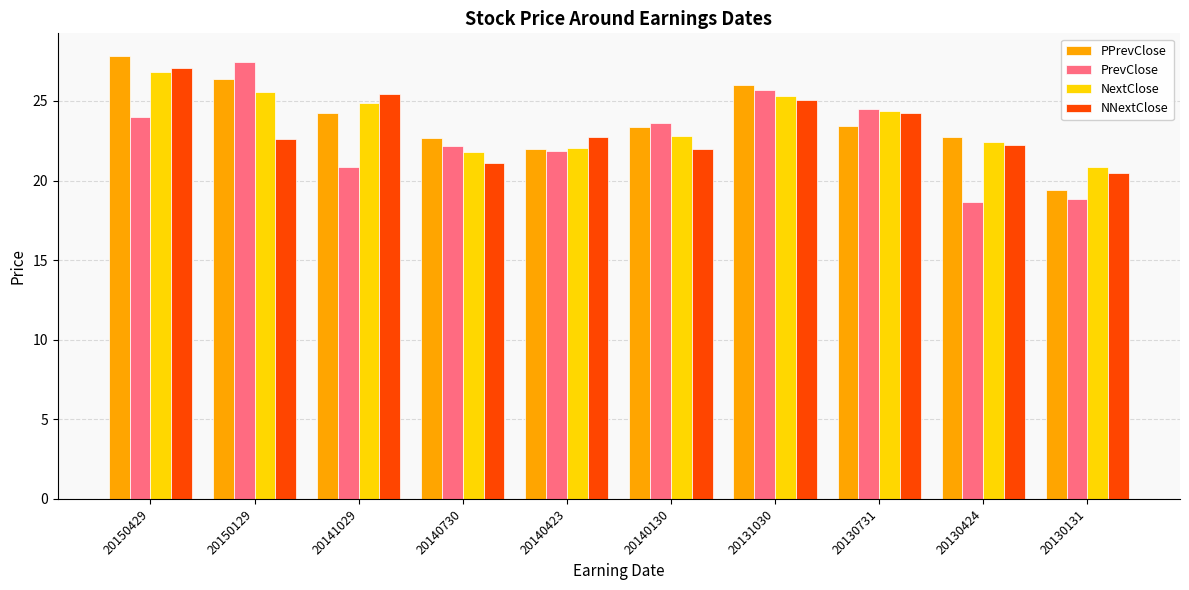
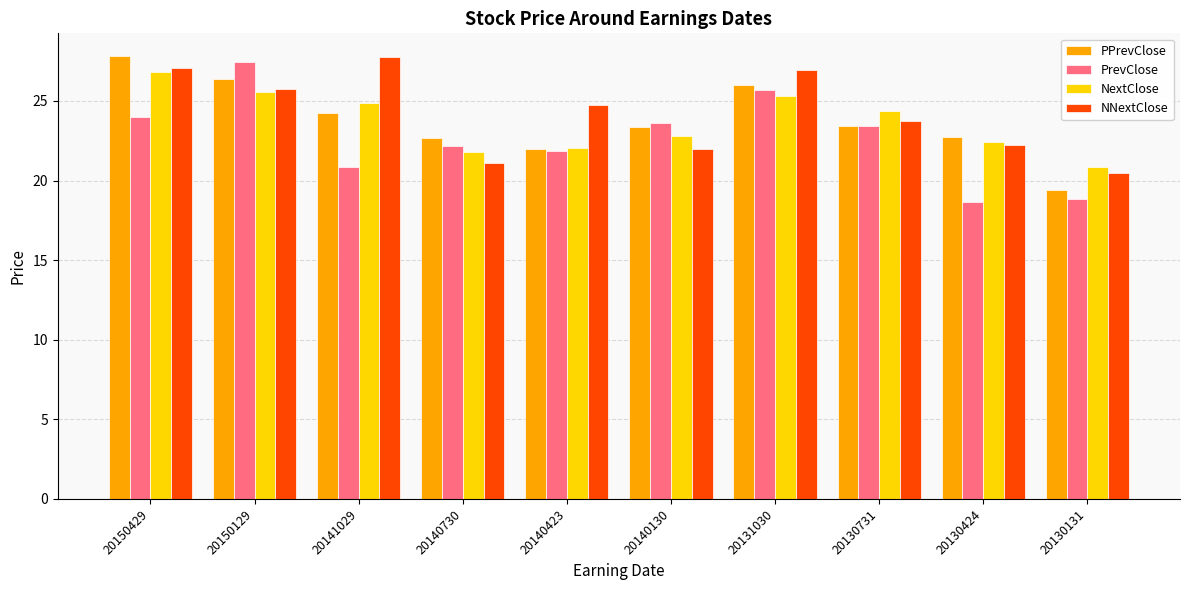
NNextClose, 20150129: 22.6 -> 25.7
NNextClose, 20141029: 25.4 -> 27.7
NNextClose, 20140423: 22.7 -> 24.8
NNextClose, 20131030: 25.1 -> 26.9
PrevClose, 20130731: 24.5 -> 23.4
NNextClose, 20130731: 24.3 -> 23.7
